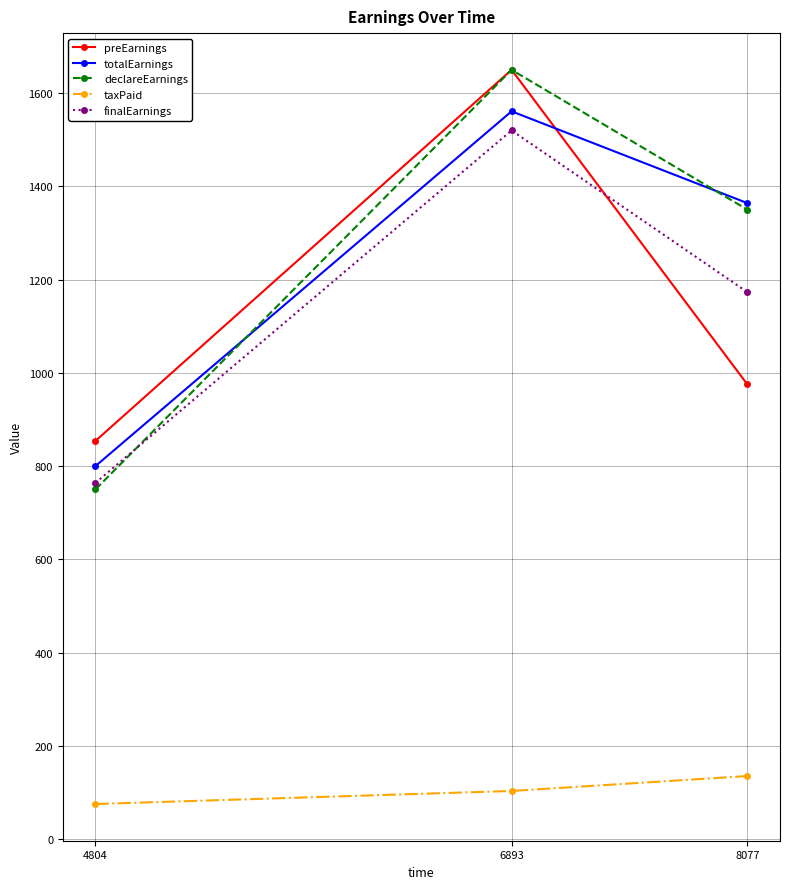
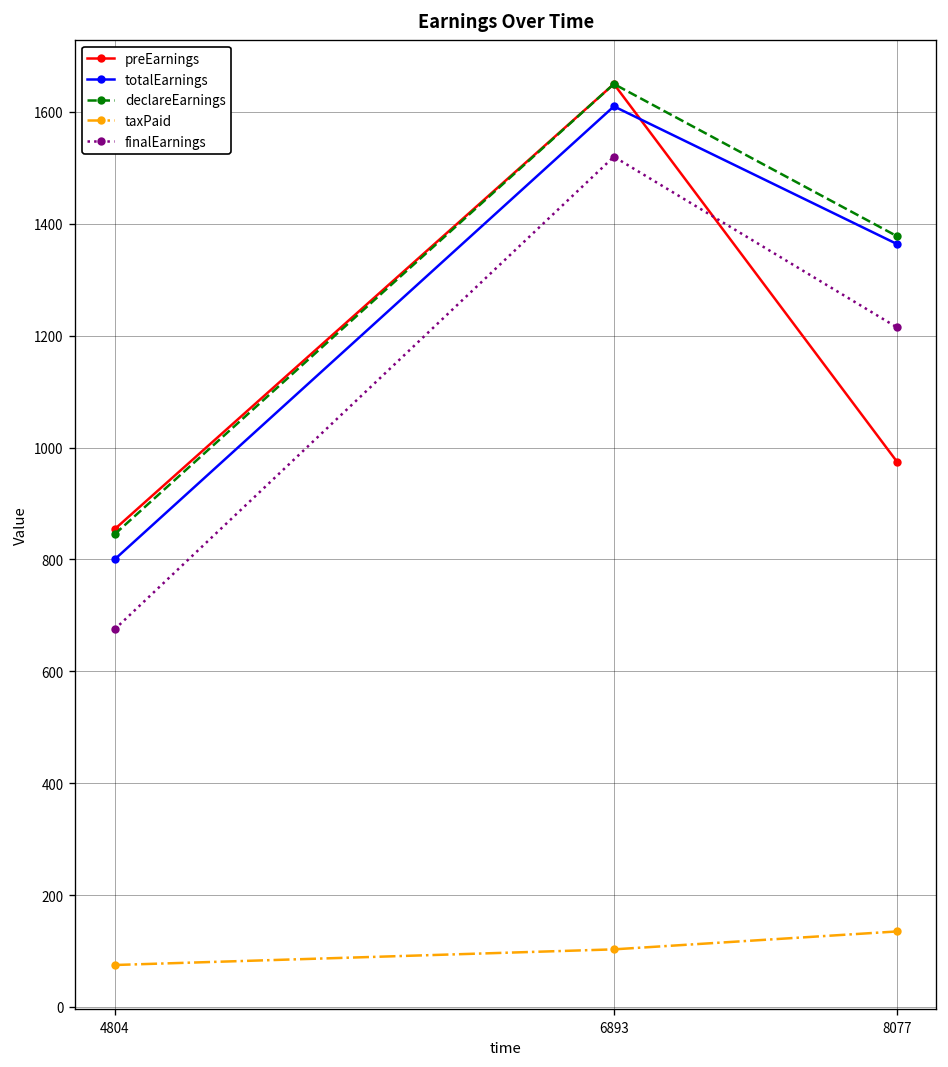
declareEarnings, 4804: 750 -> 850
finalEarnings, 4804: 760 -> 680
totalEarnings, 6893: 1560 -> 1610
declareEarnings, 8077: 1350 -> 1380
finalEarnings, 8077: 1170 -> 1220
